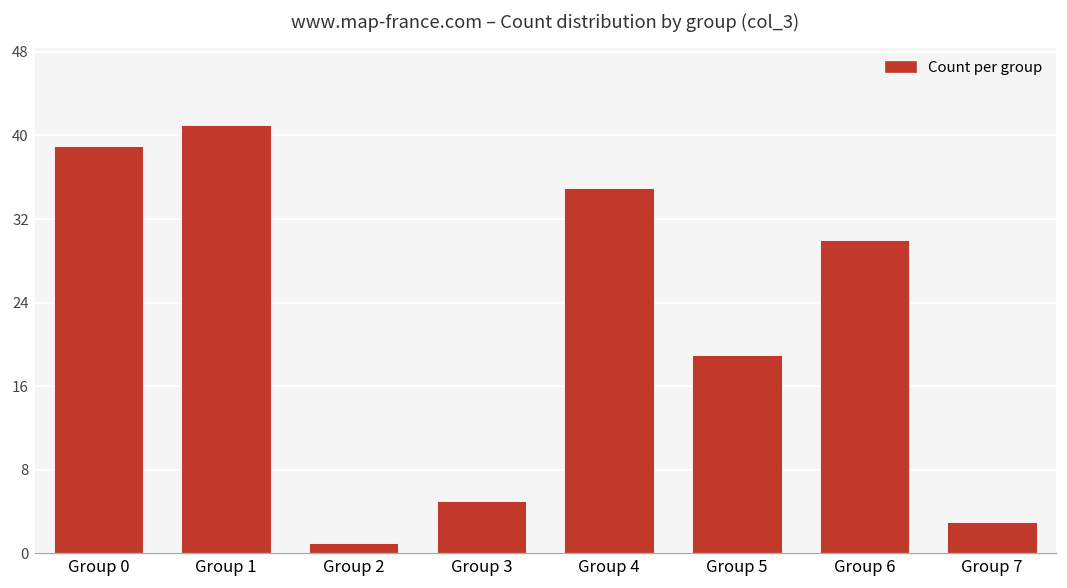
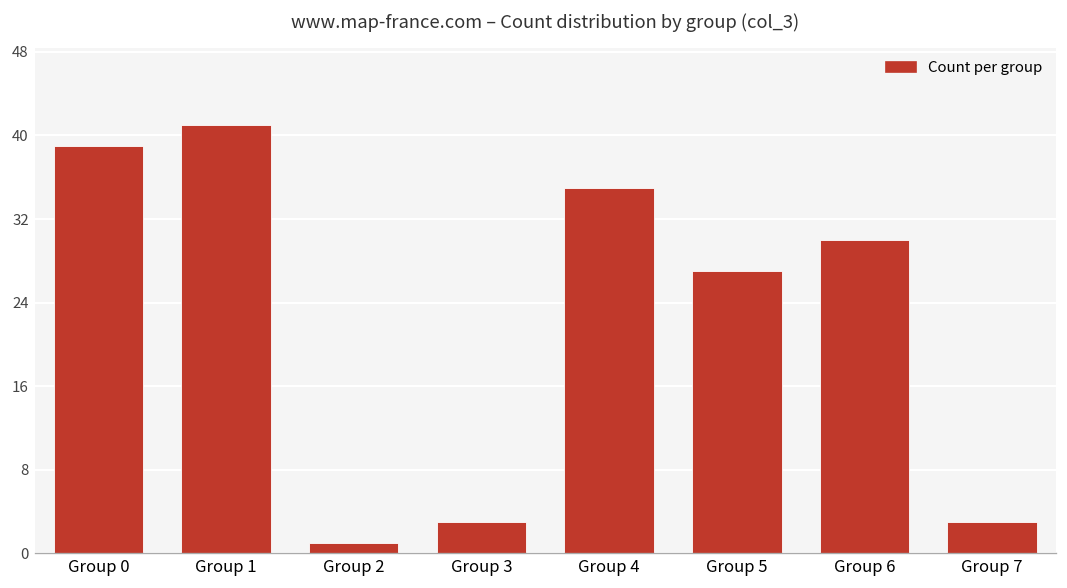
Group 3: 5 -> 3
Group 5: 19 -> 27
